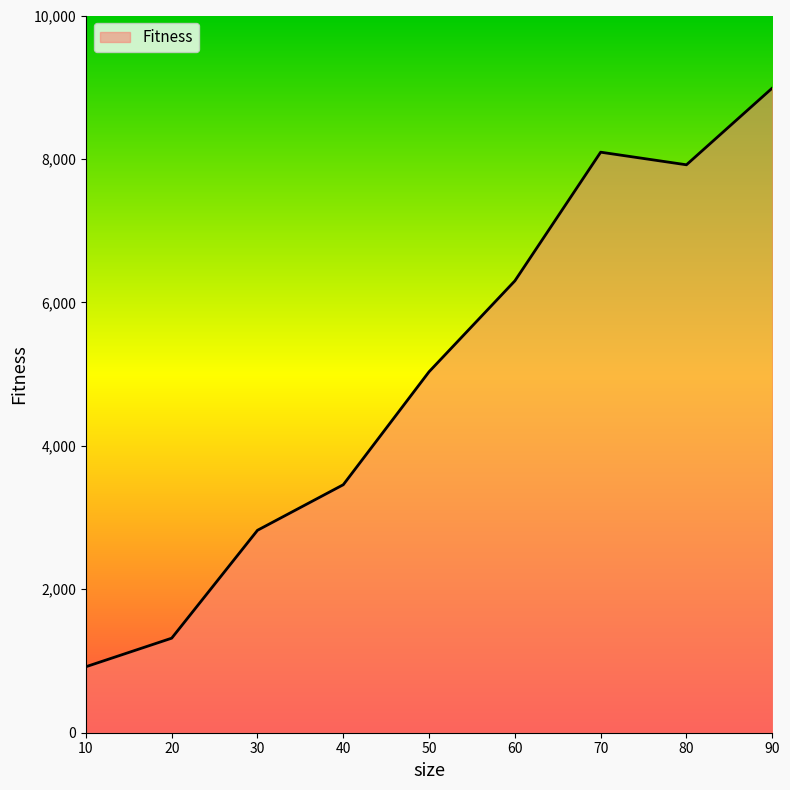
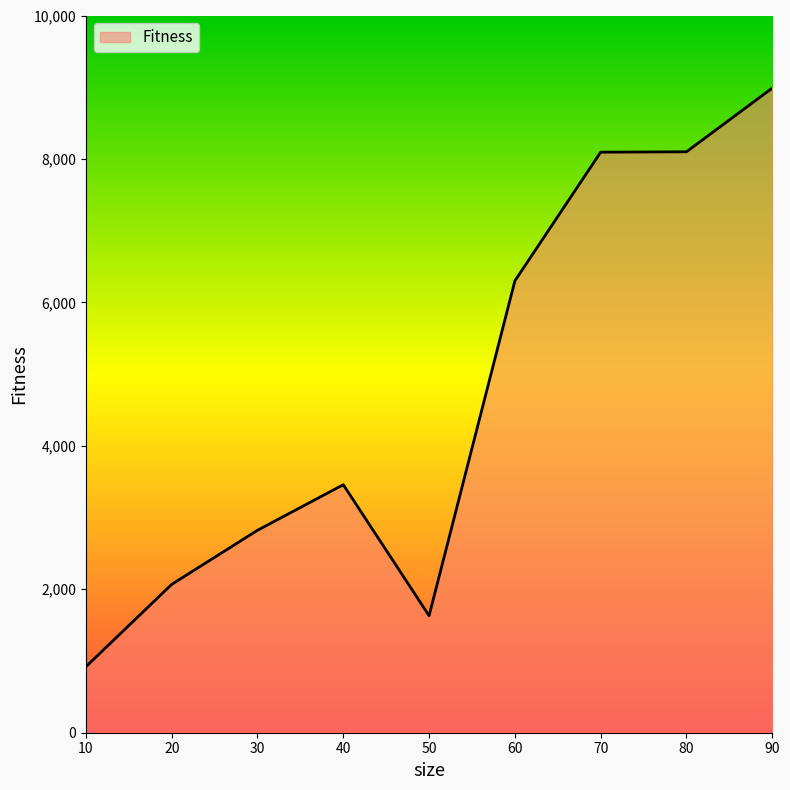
20: 1,300 -> 2,100
50: 5,000 -> 1,600
80: 7,900 -> 8,100
